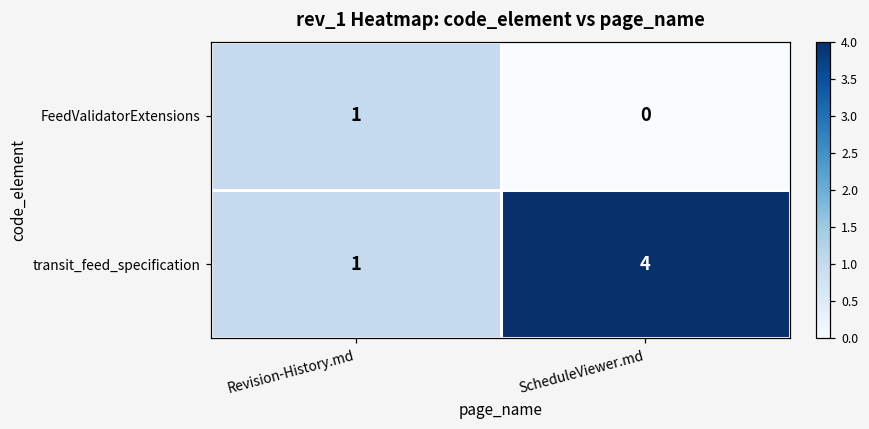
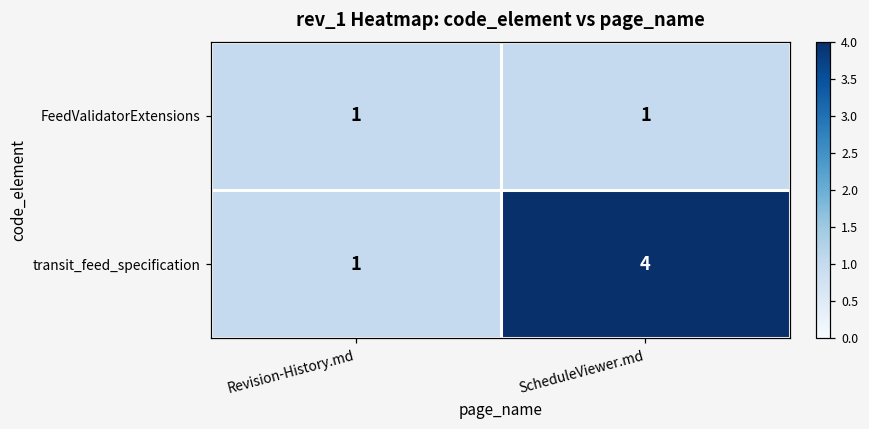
FeedValidatorExtensions, ScheduleViewer.md: 0 -> 1
